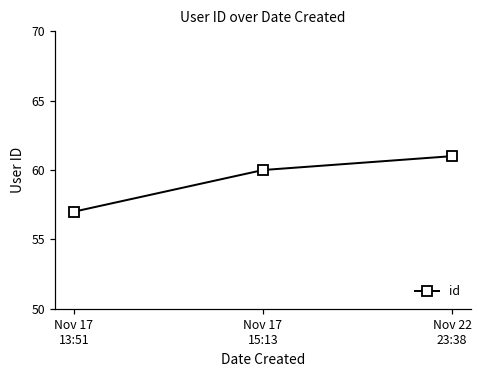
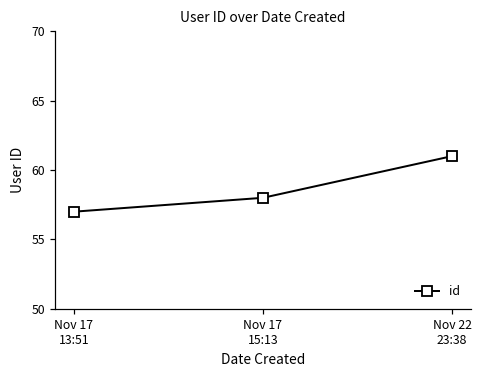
Nov 17 15:13: 60 -> 58
